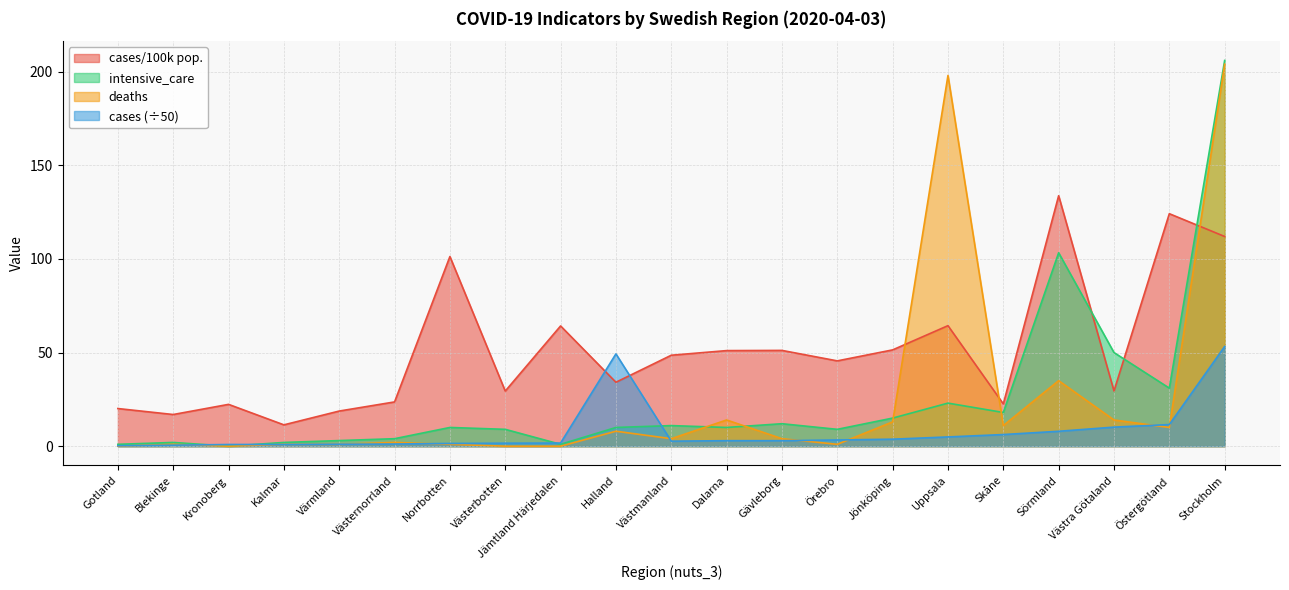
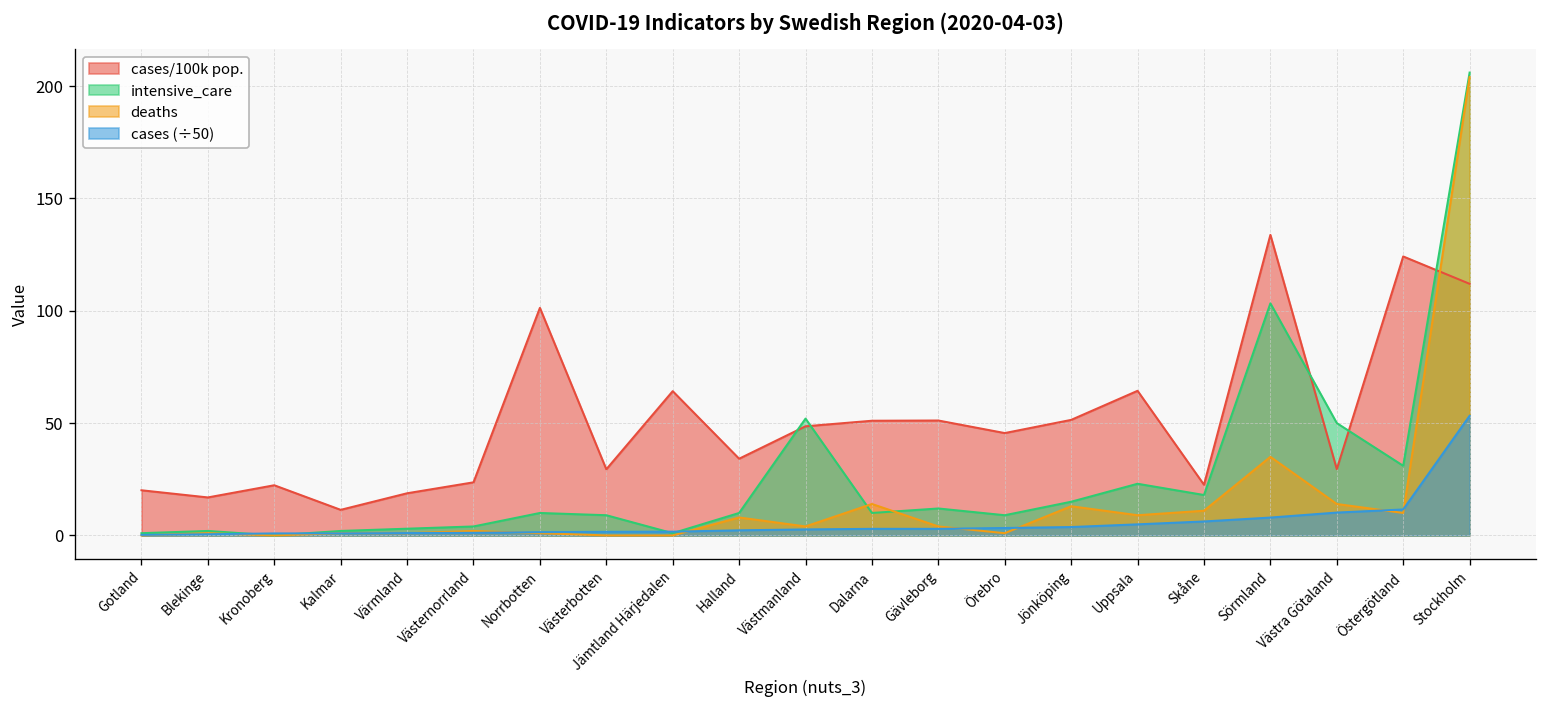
cases (÷50), Halland: 49 -> 2
intensive_care, Västmanland: 11 -> 52
deaths, Uppsala: 198 -> 9
